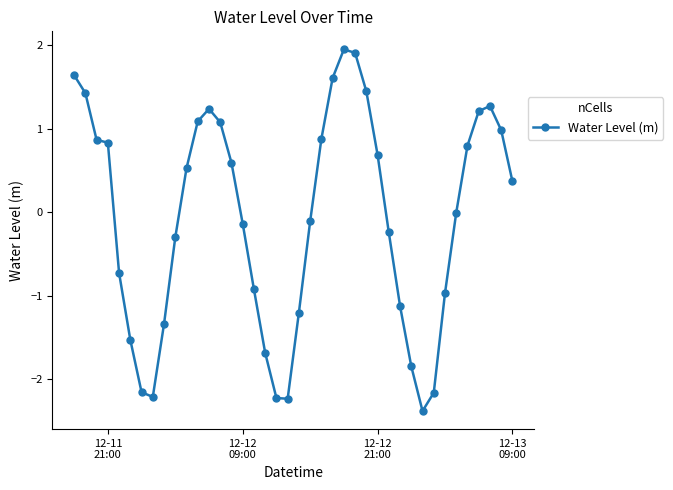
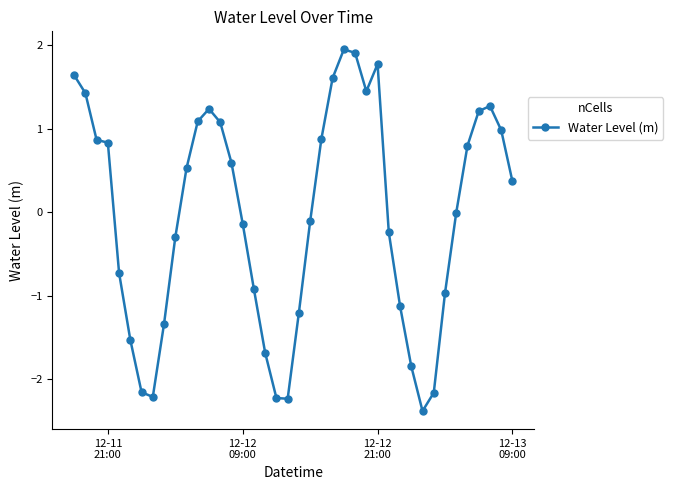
12-12 21:00: 0.7 -> 1.8
